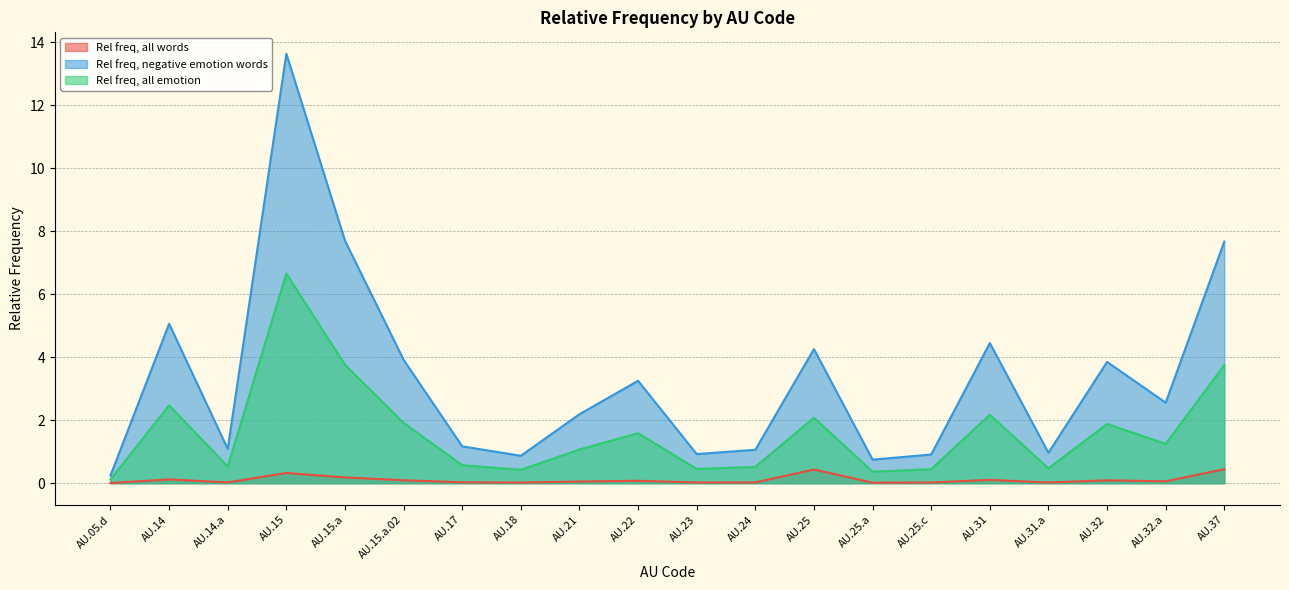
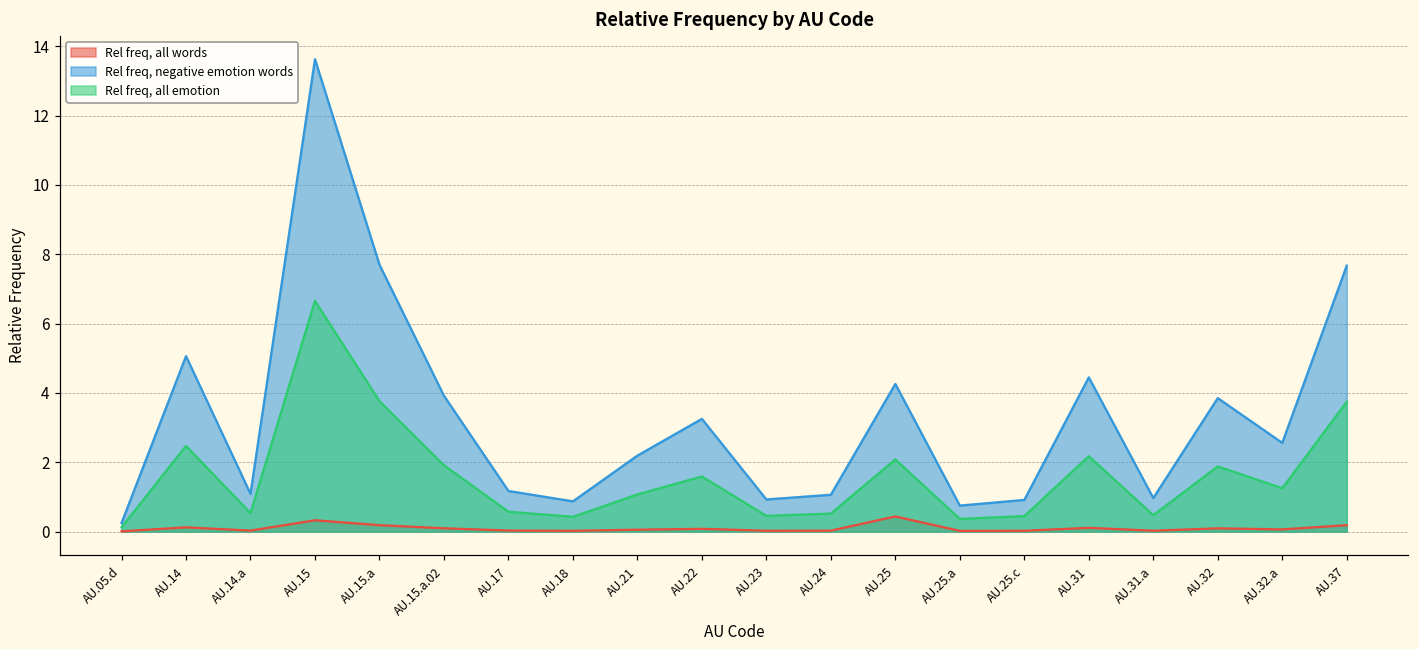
Rel freq, all words, AU.37: 0.4 -> 0.2
